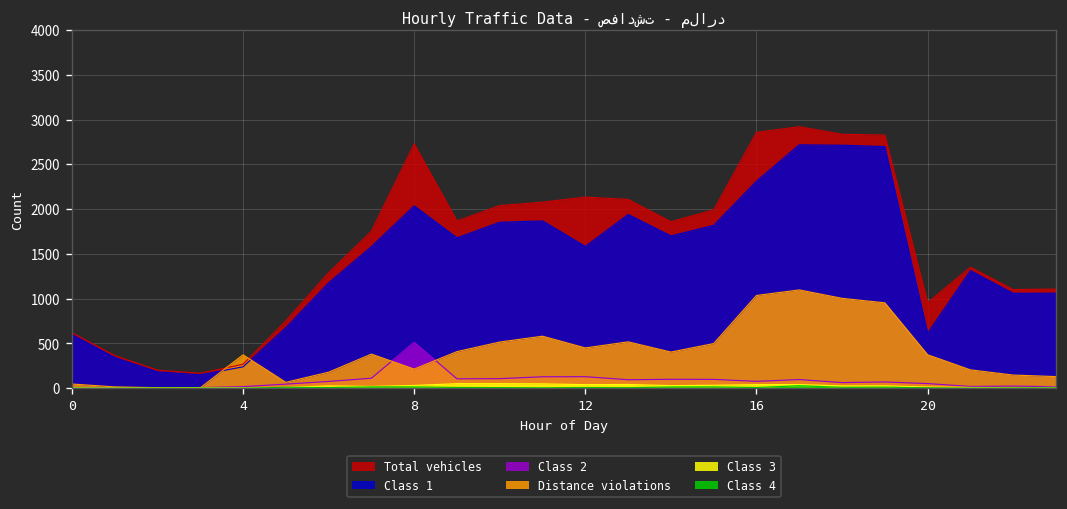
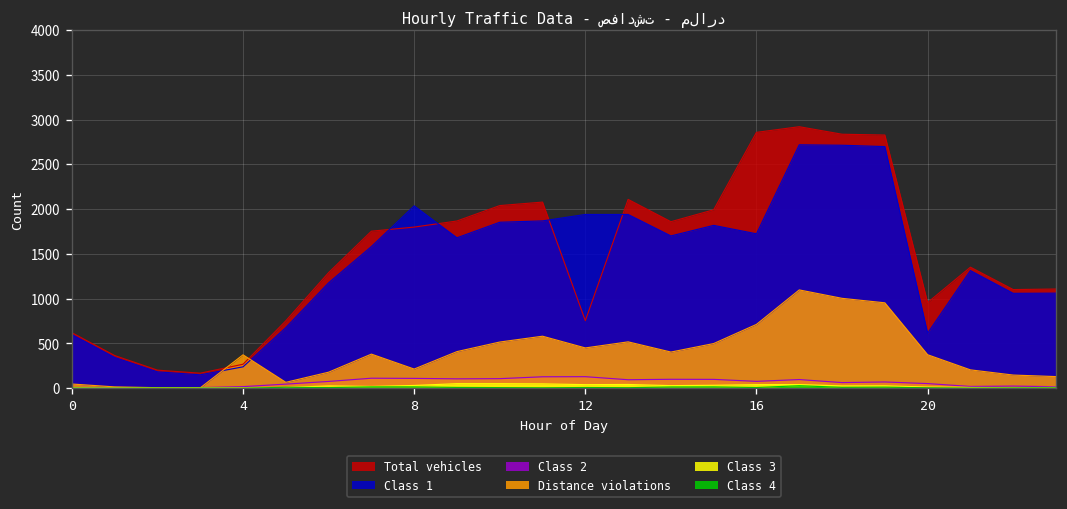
Total vehicles, 8: 2700 -> 1800
Class 2, 8: 500 -> 100
Total vehicles, 12: 2100 -> 800
Class 1, 12: 1600 -> 1900
Class 1, 16: 2300 -> 1700
Distance violations, 16: 1000 -> 700
